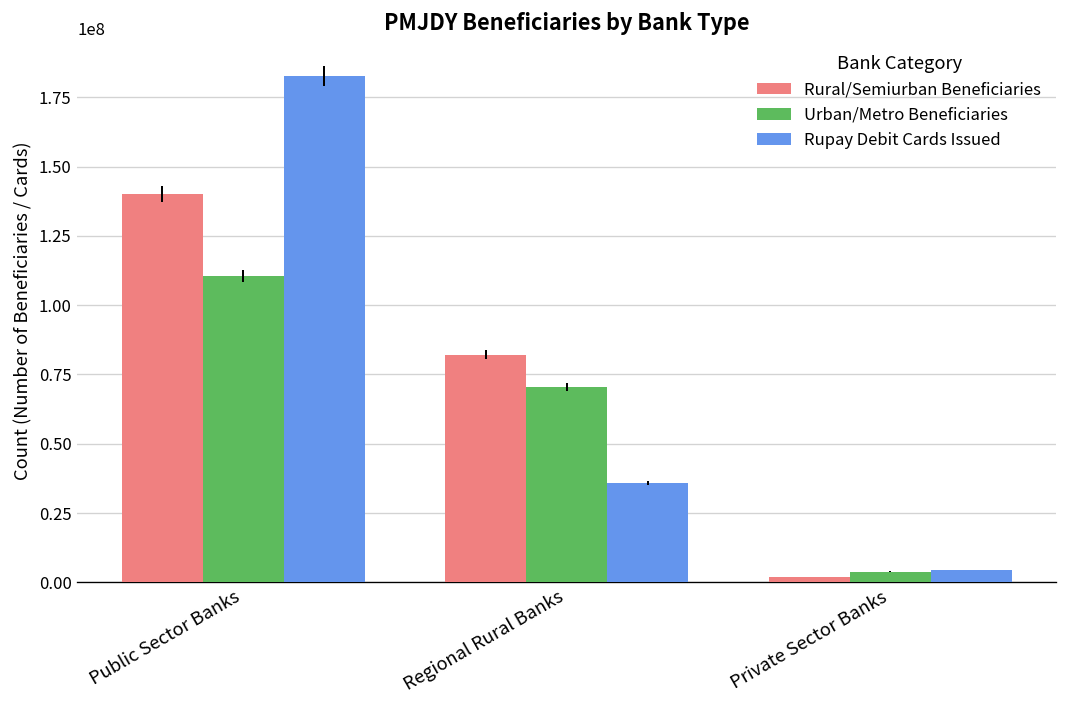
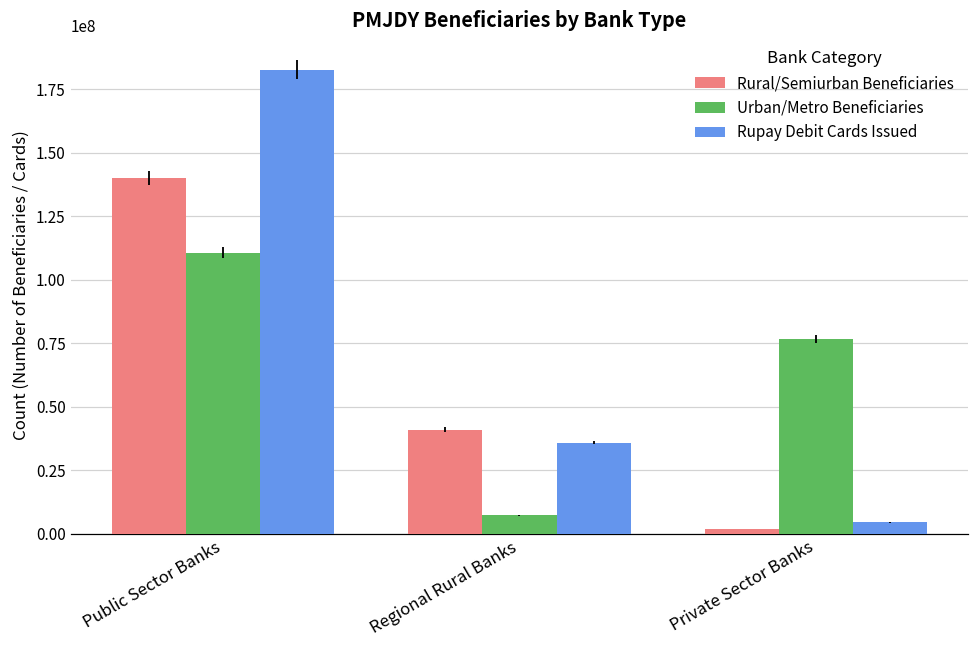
Rural/Semiurban Beneficiaries, Regional Rural Banks: 82000000 -> 41000000
Urban/Metro Beneficiaries, Regional Rural Banks: 71000000 -> 7000000
Urban/Metro Beneficiaries, Private Sector Banks: 4000000 -> 77000000
